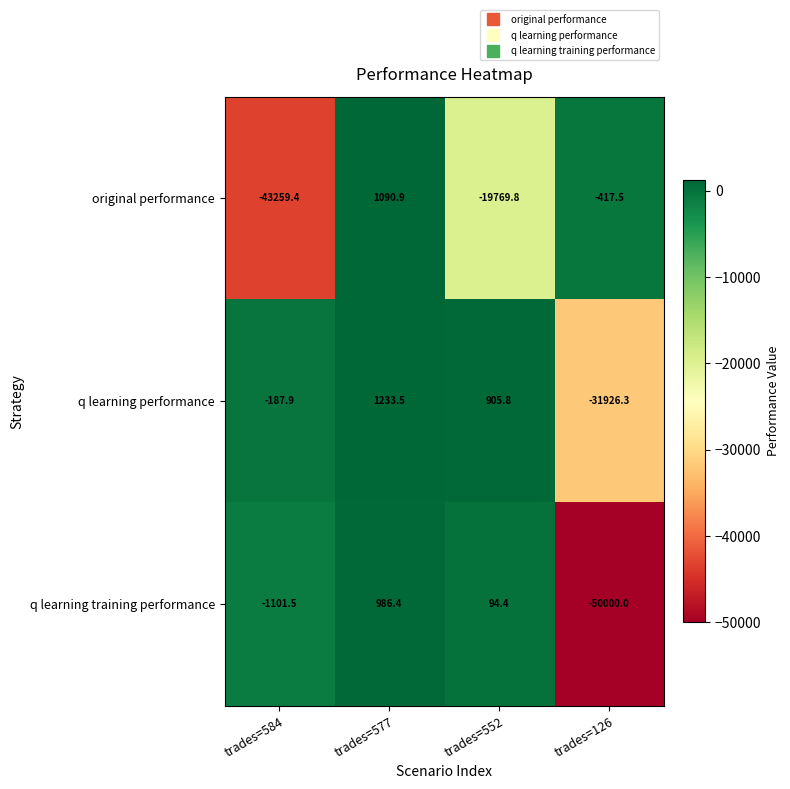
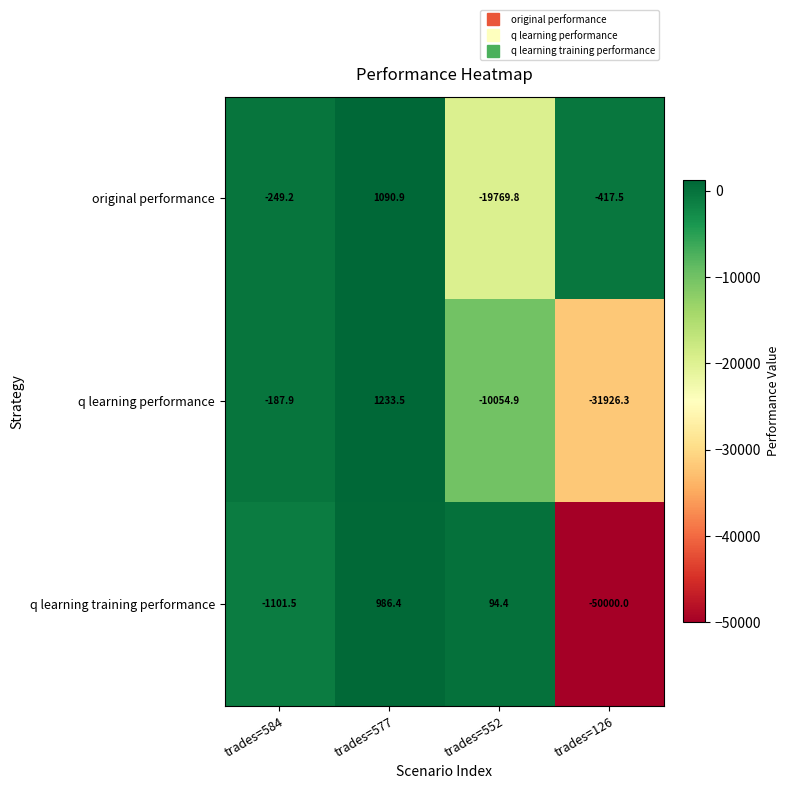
original performance, trades=584: -43259.4 -> -249.2
q learning performance, trades=552: 905.8 -> -10054.9
